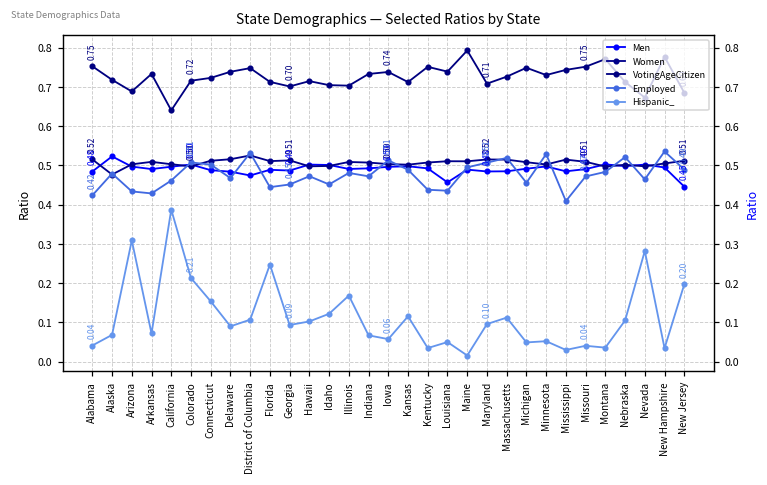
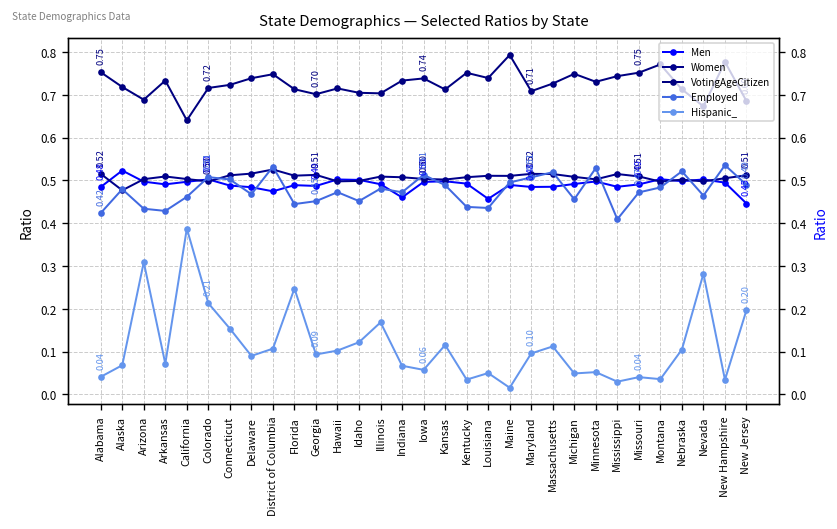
Men, Indiana: 0.49 -> 0.46
